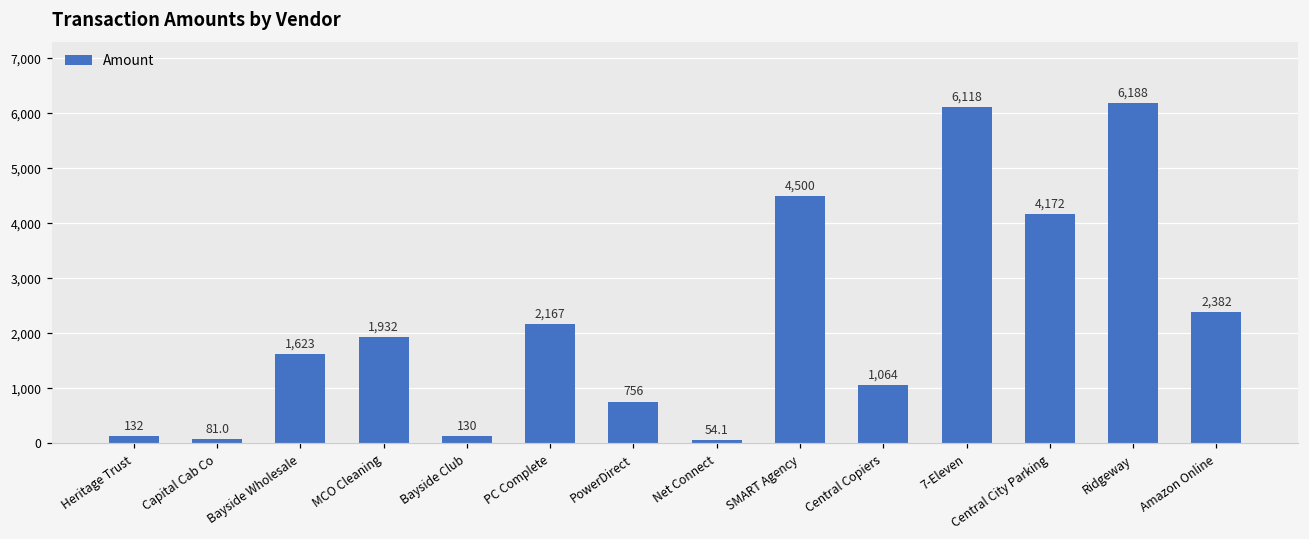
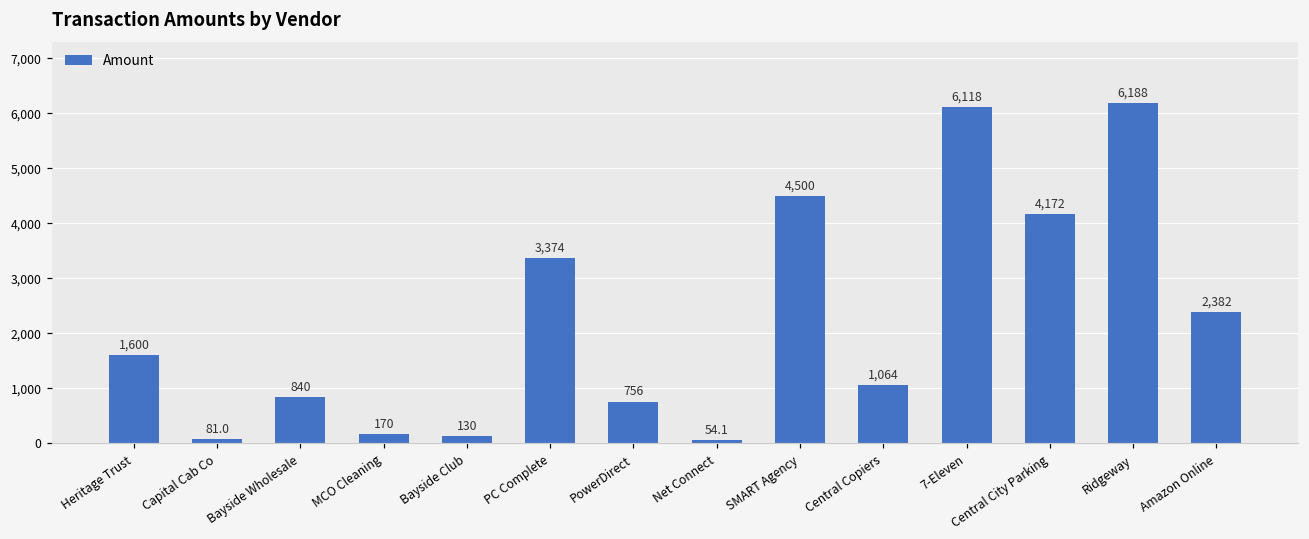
Heritage Trust: 132 -> 1,600
Bayside Wholesale: 1,623 -> 840
MCO Cleaning: 1,932 -> 170
PC Complete: 2,167 -> 3,374
